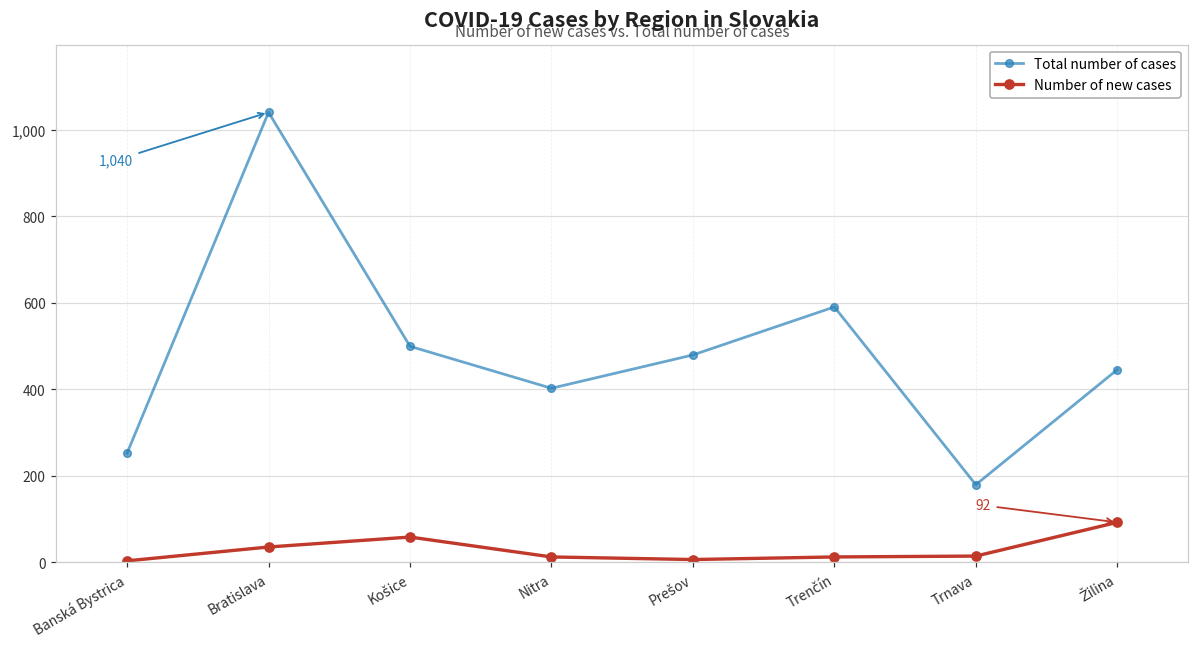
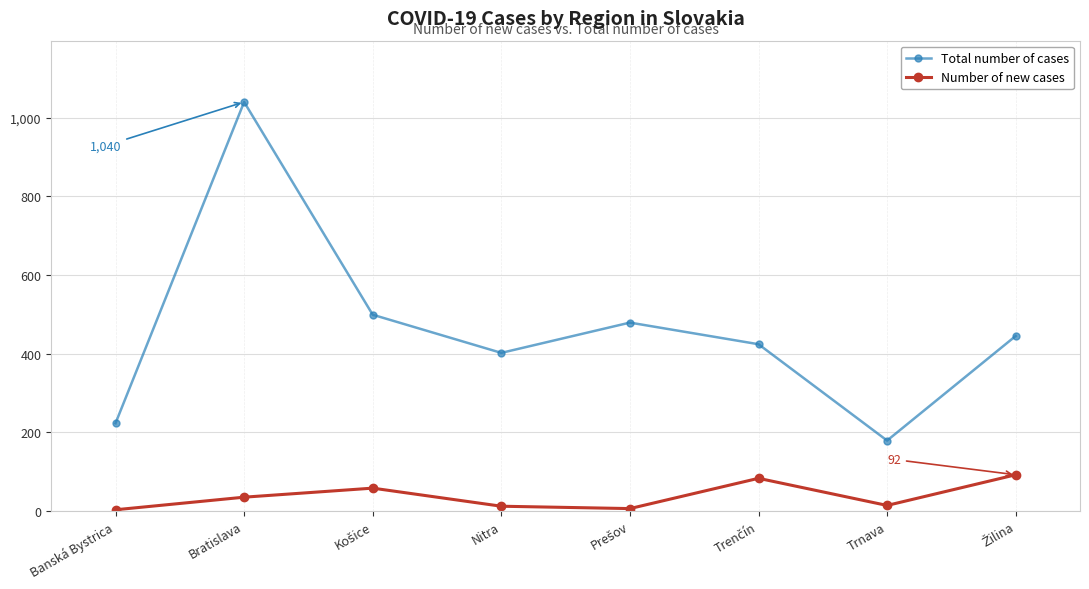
Total number of cases, Banská Bystrica: 250 -> 220
Total number of cases, Trenčín: 590 -> 420
Number of new cases, Trenčín: 10 -> 80
